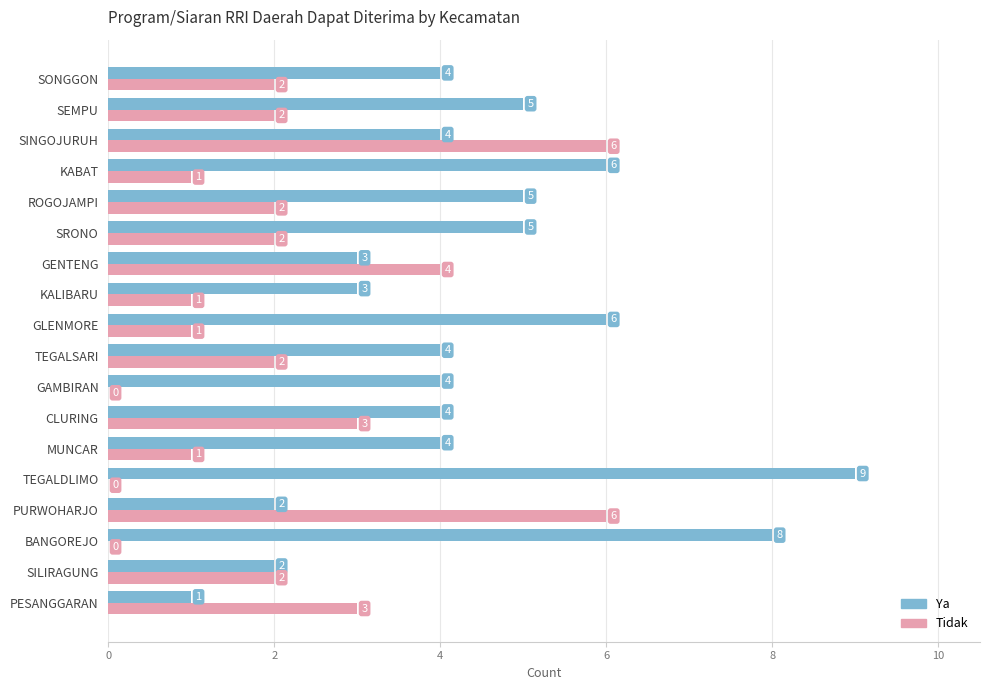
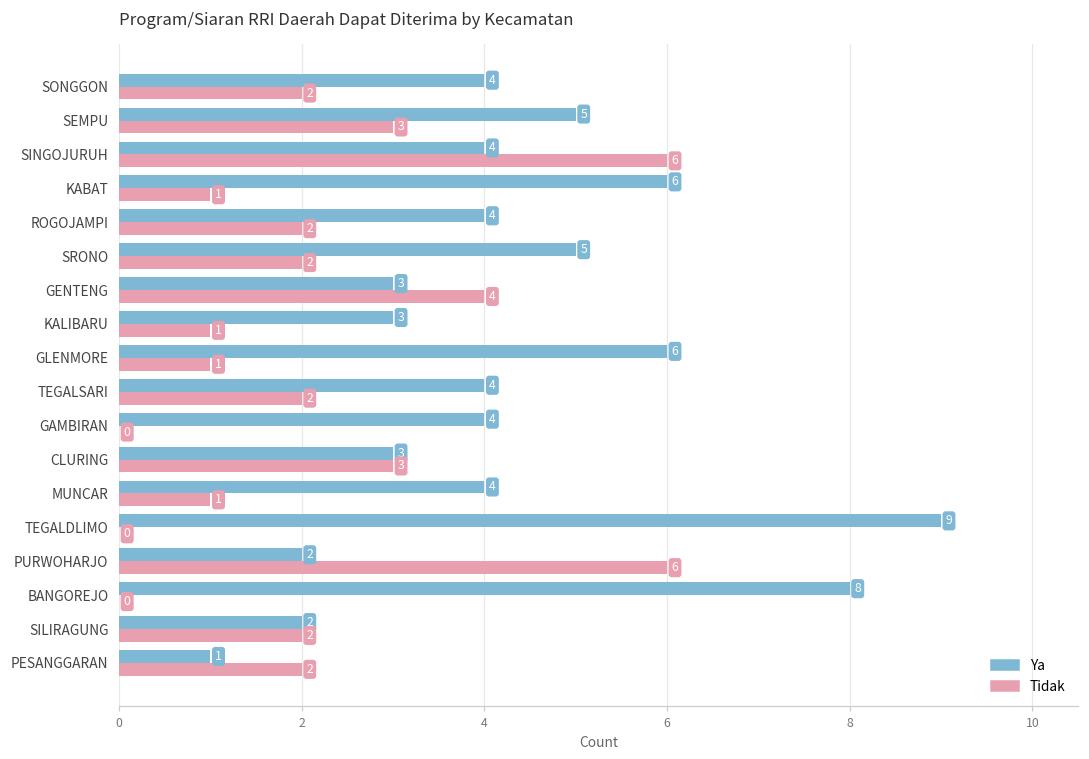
Tidak, SEMPU: 2 -> 3
Ya, ROGOJAMPI: 5 -> 4
Ya, CLURING: 4 -> 3
Tidak, PESANGGARAN: 3 -> 2
